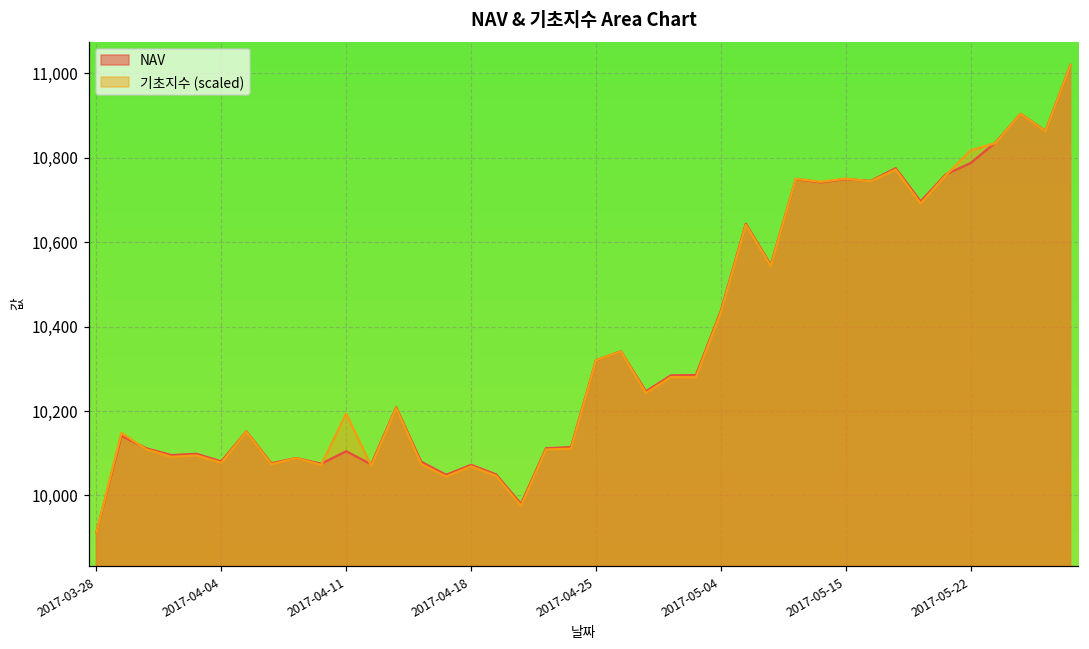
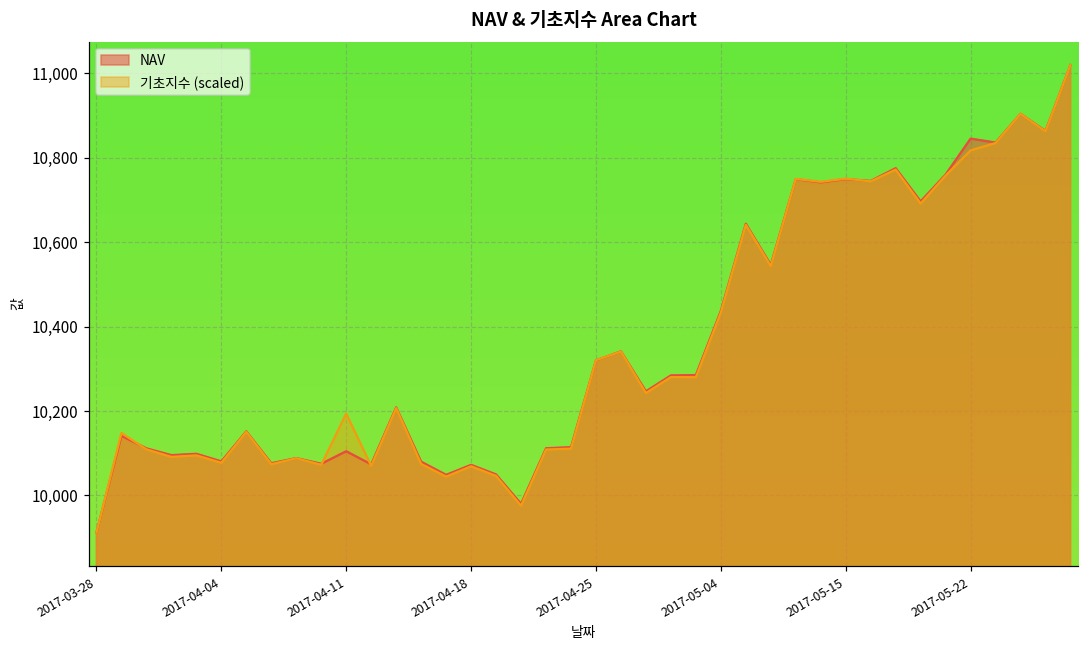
NAV, 2017-05-22: 10,790 -> 10,850
